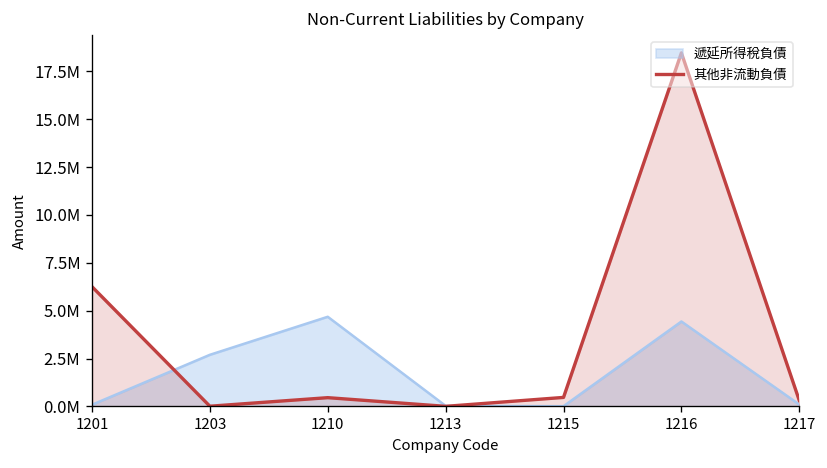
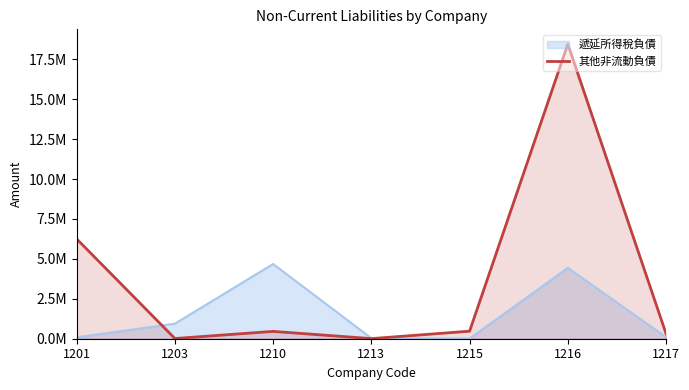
遞延所得稅負債, 1203: 2700000 -> 900000
